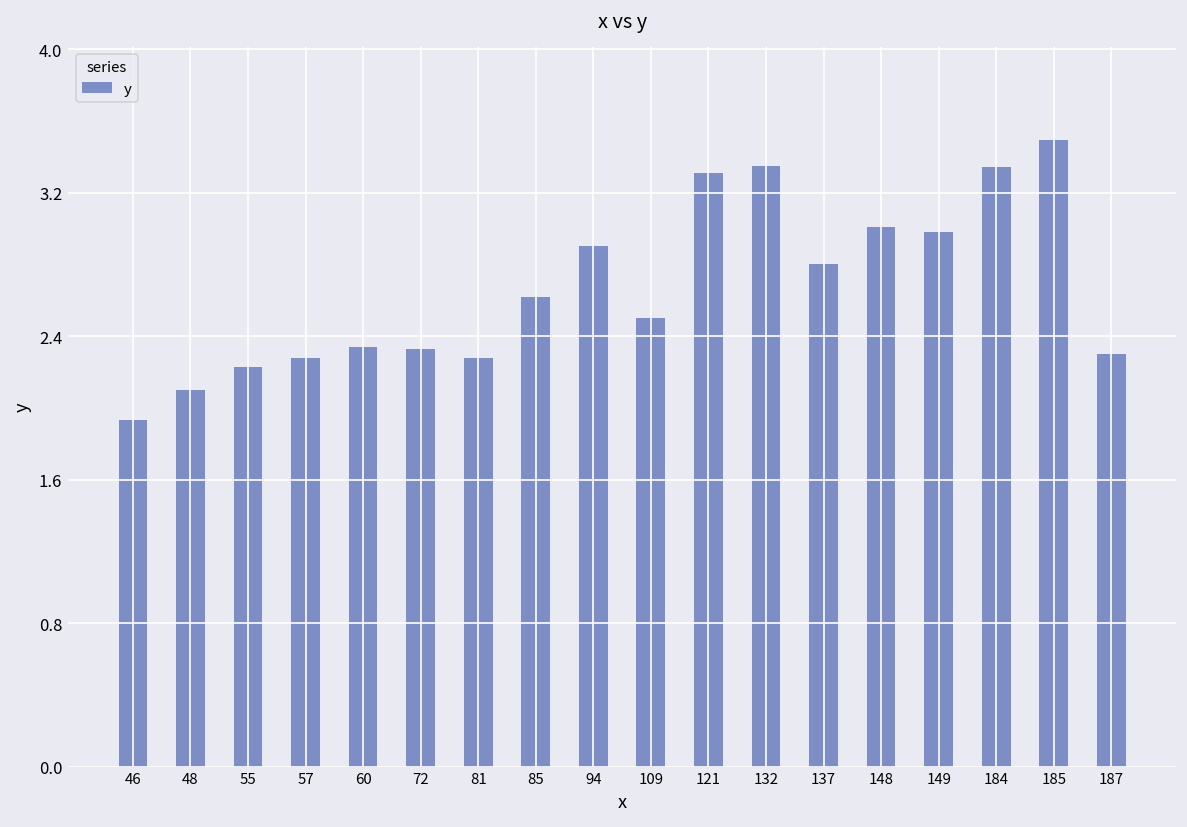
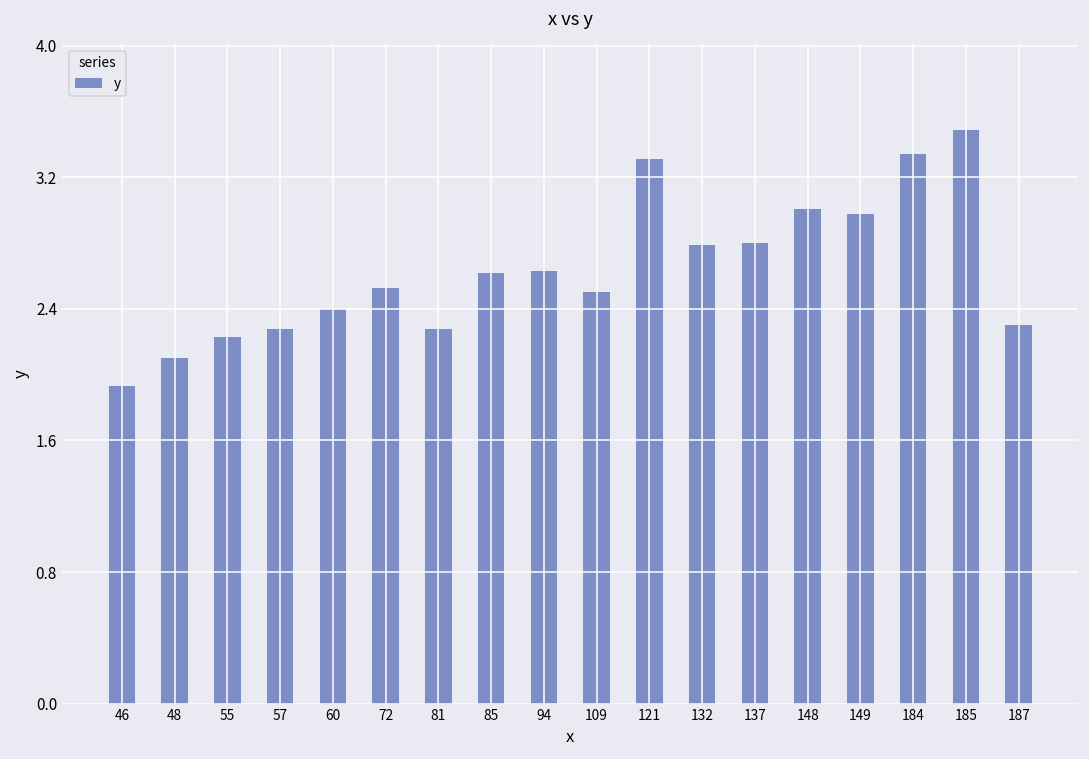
60: 2.34 -> 2.40
72: 2.33 -> 2.53
94: 2.90 -> 2.63
132: 3.35 -> 2.79
